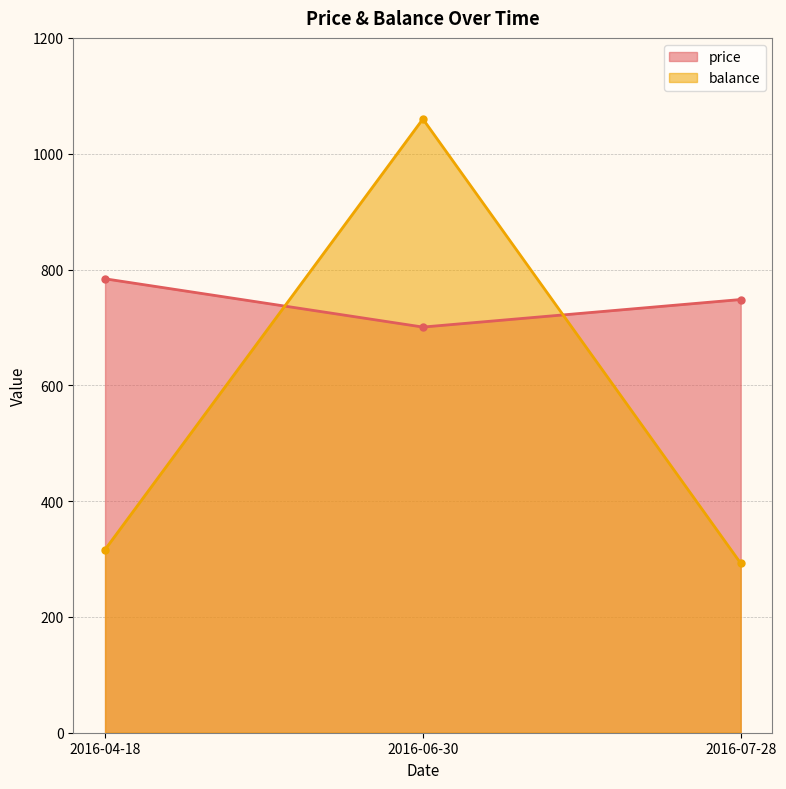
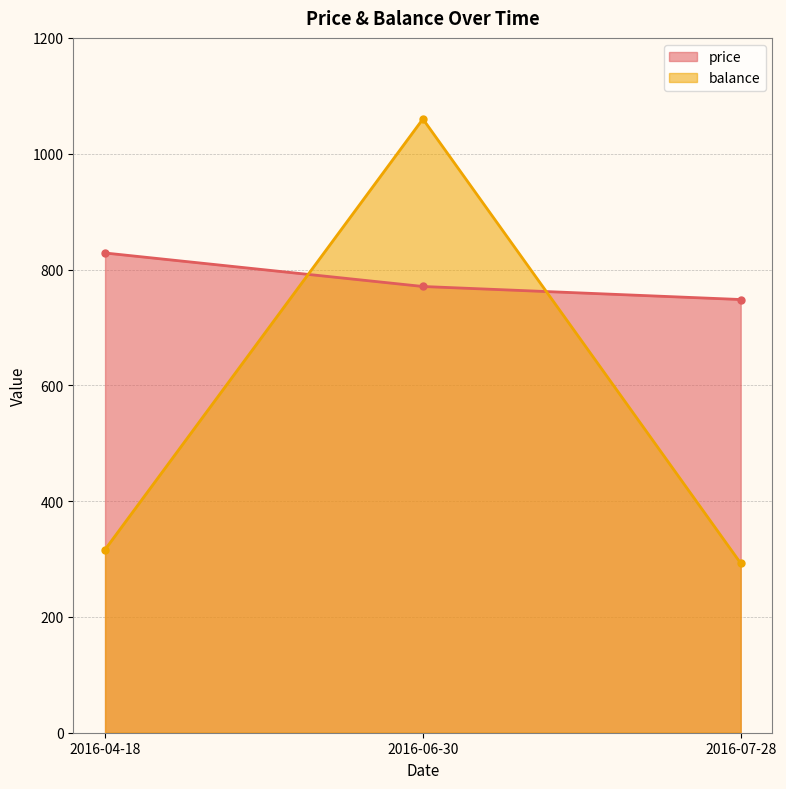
price, 2016-04-18: 780 -> 830
price, 2016-06-30: 700 -> 770
